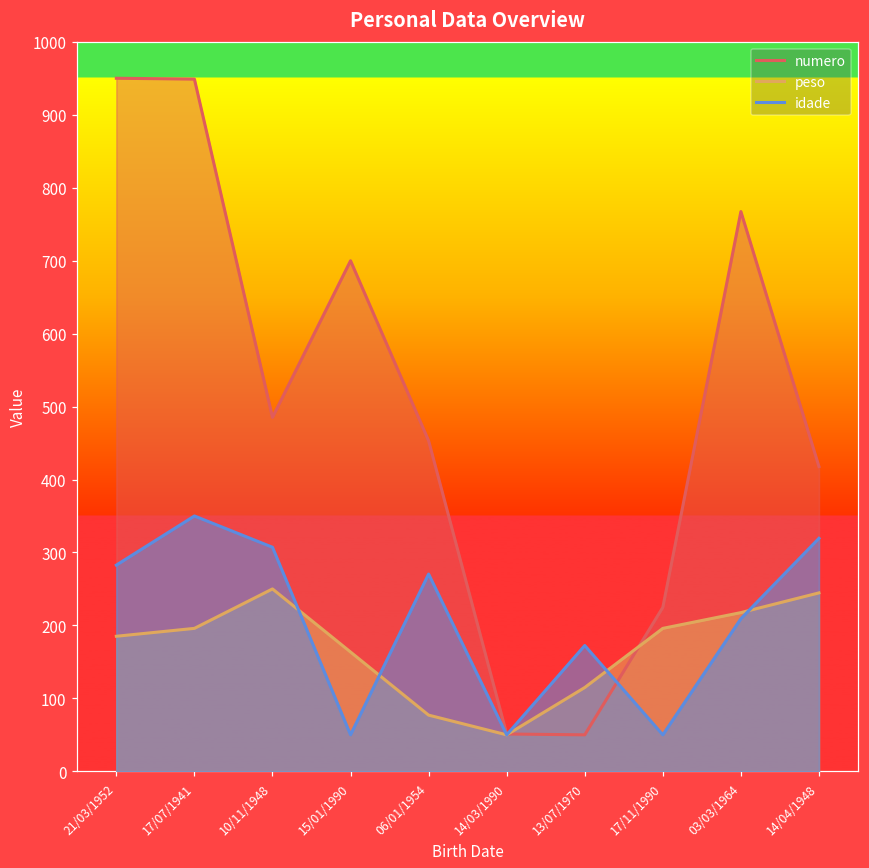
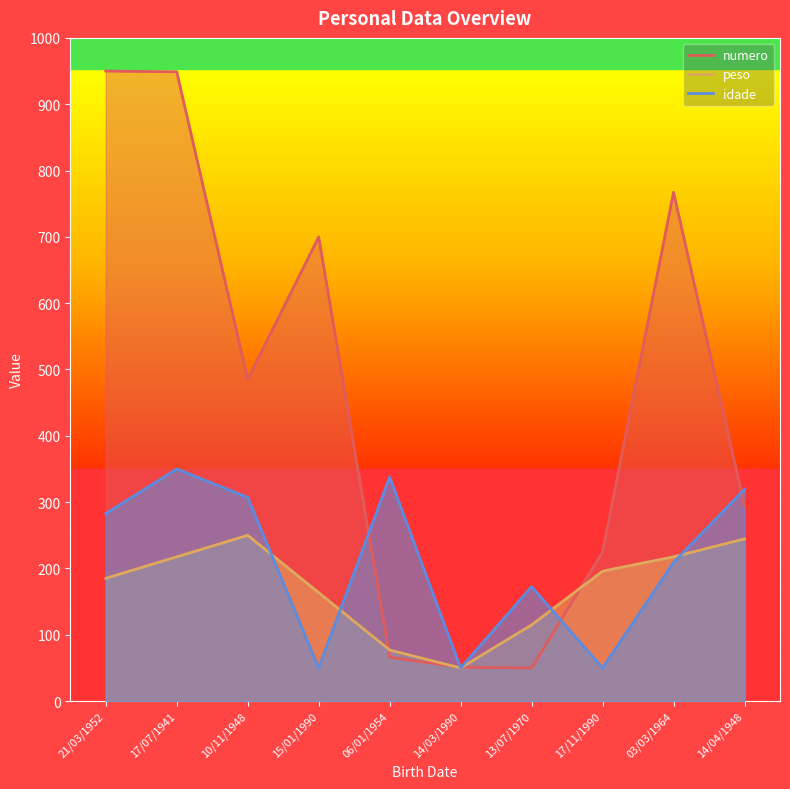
peso, 17/07/1941: 200 -> 220
numero, 06/01/1954: 450 -> 70
idade, 06/01/1954: 270 -> 340
numero, 14/04/1948: 420 -> 290
